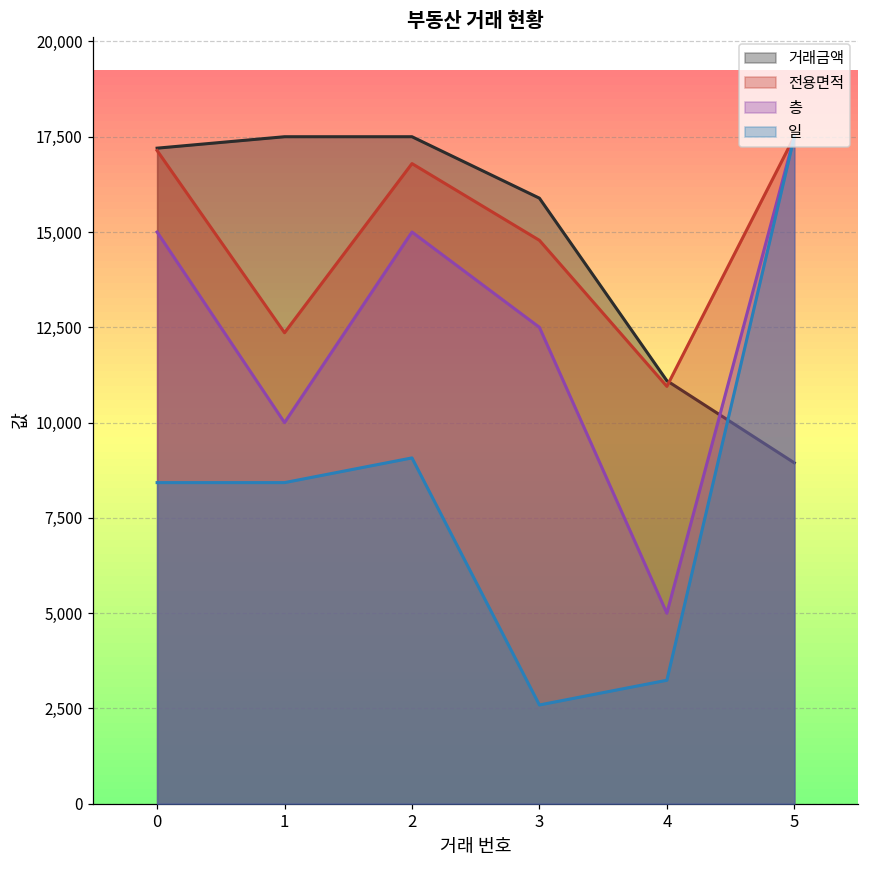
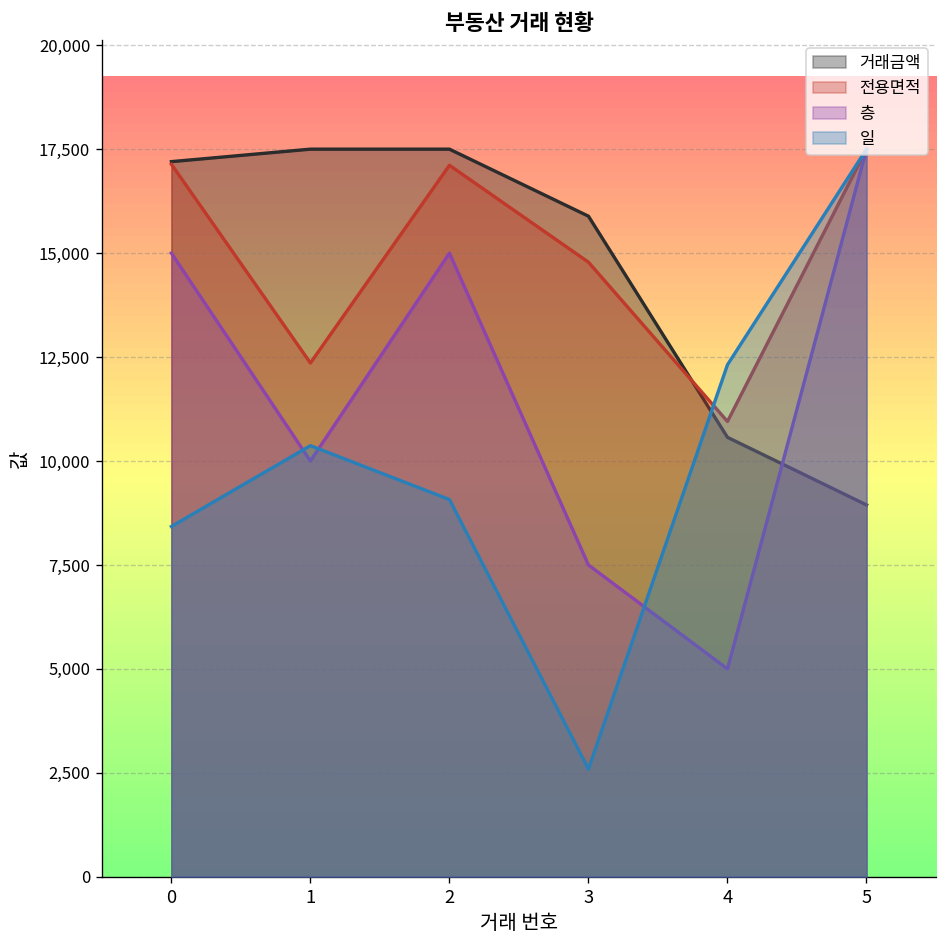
일, 1: 8,400 -> 10,400
전용면적, 2: 16,800 -> 17,100
층, 3: 12,500 -> 7,500
거래금액, 4: 11,100 -> 10,600
일, 4: 3,200 -> 12,300
